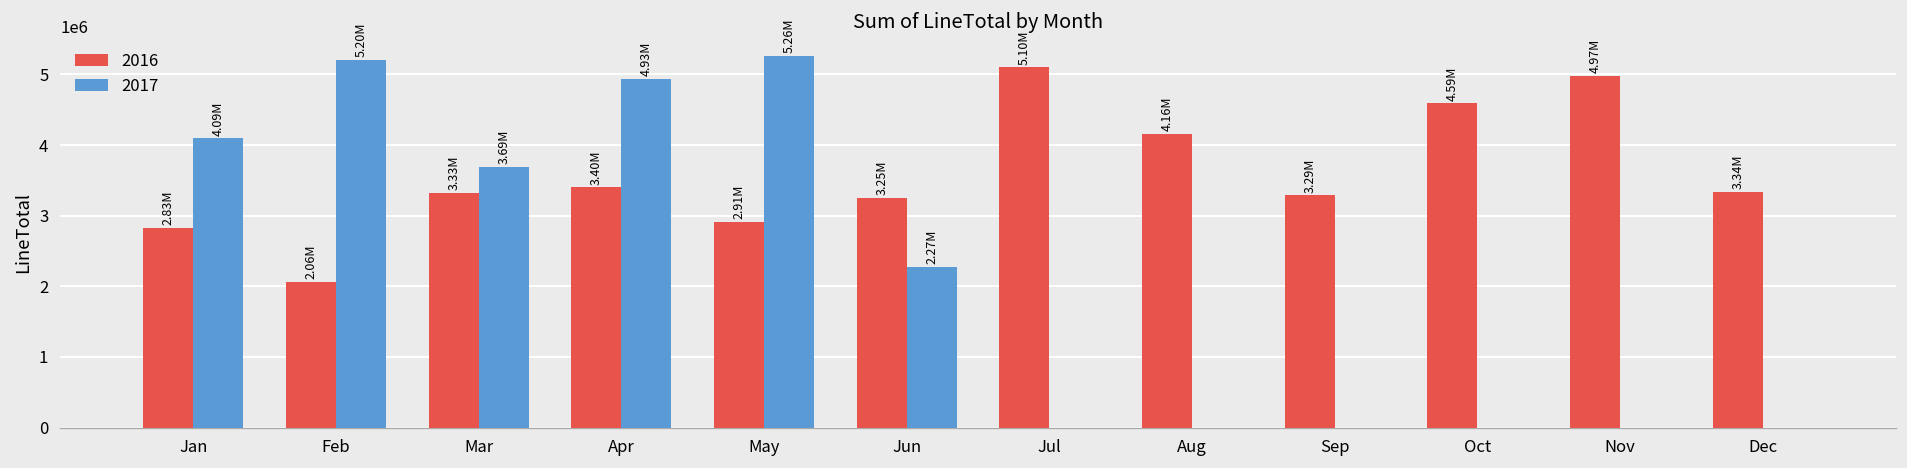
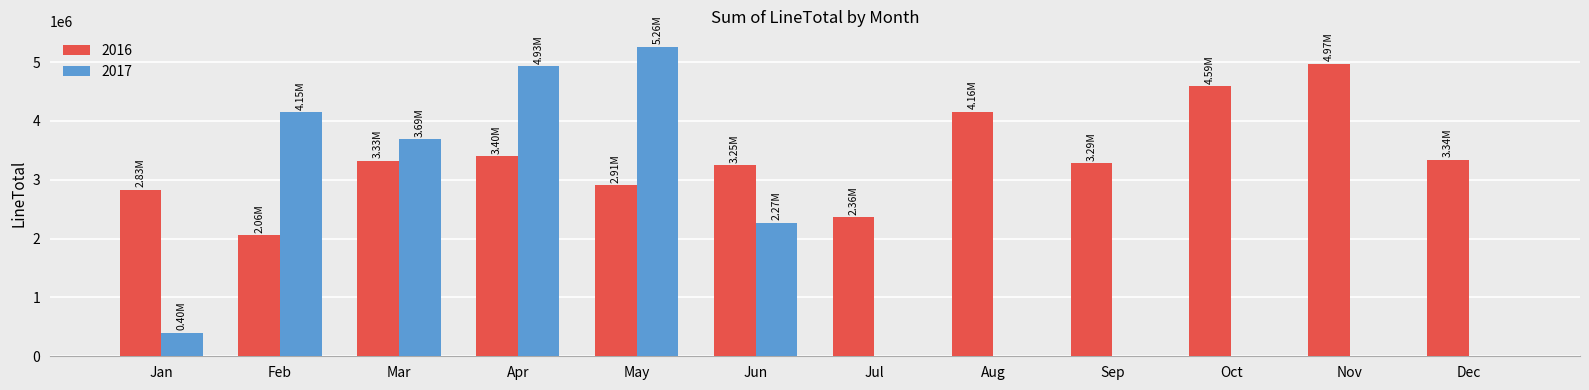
2017, Jan: 4.09M -> 0.40M
2017, Feb: 5.20M -> 4.15M
2016, Jul: 5.10M -> 2.36M
